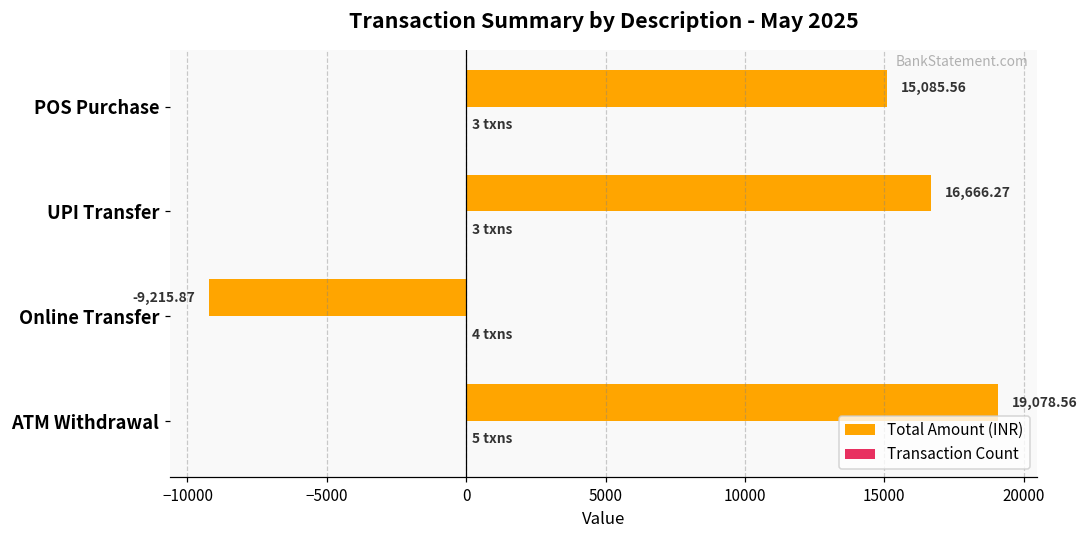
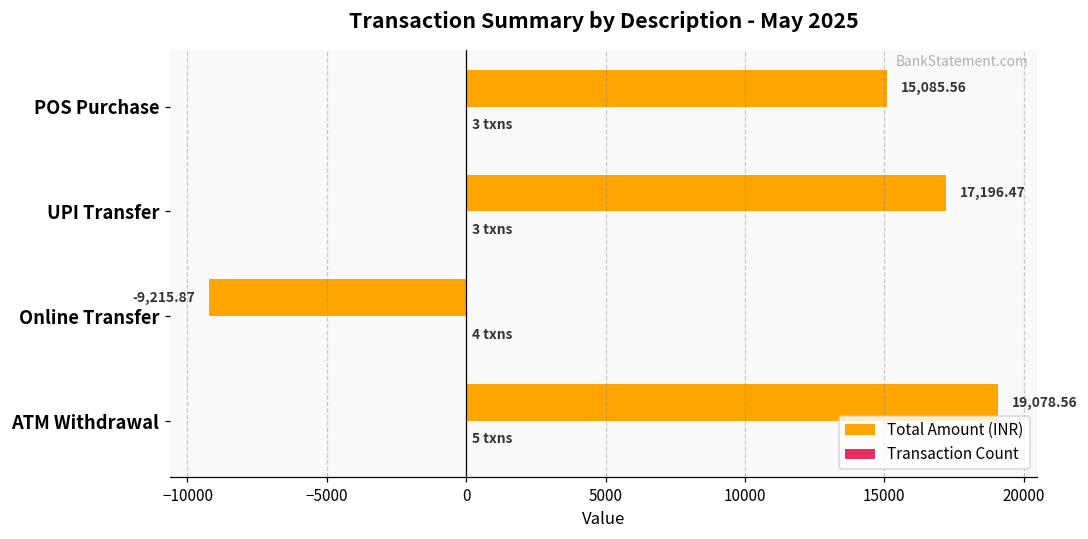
Total Amount (INR), UPI Transfer: 16,666.27 -> 17,196.47
